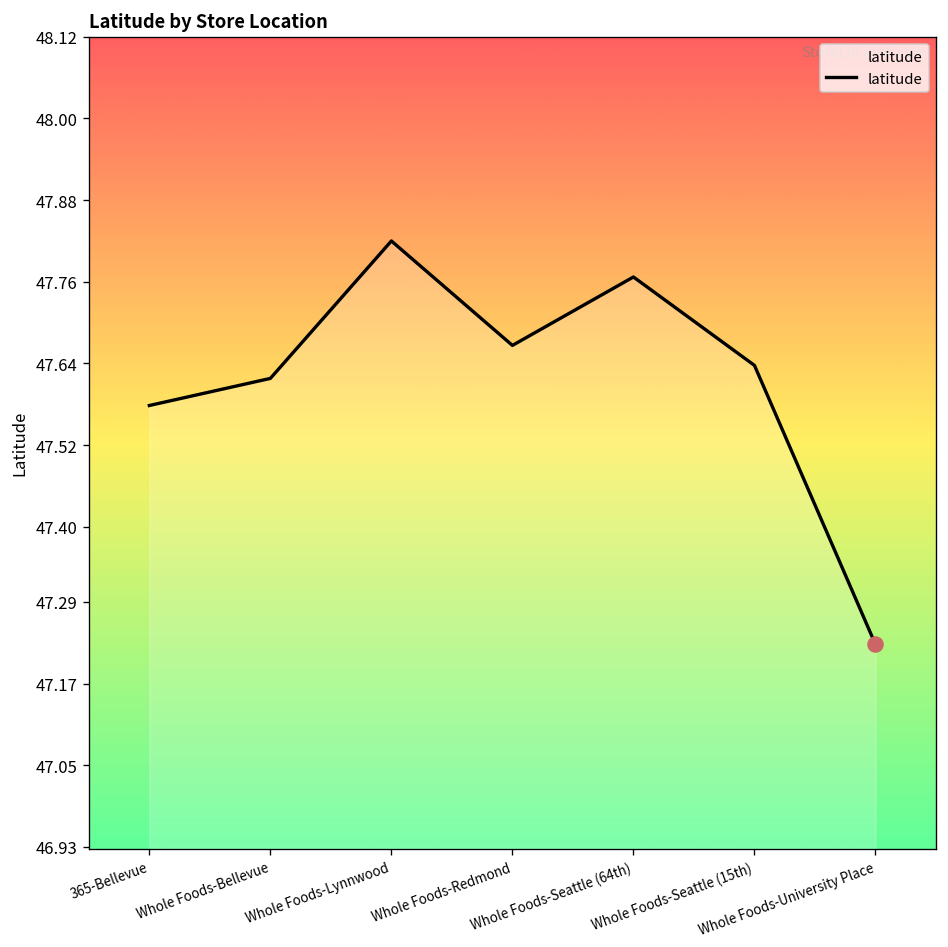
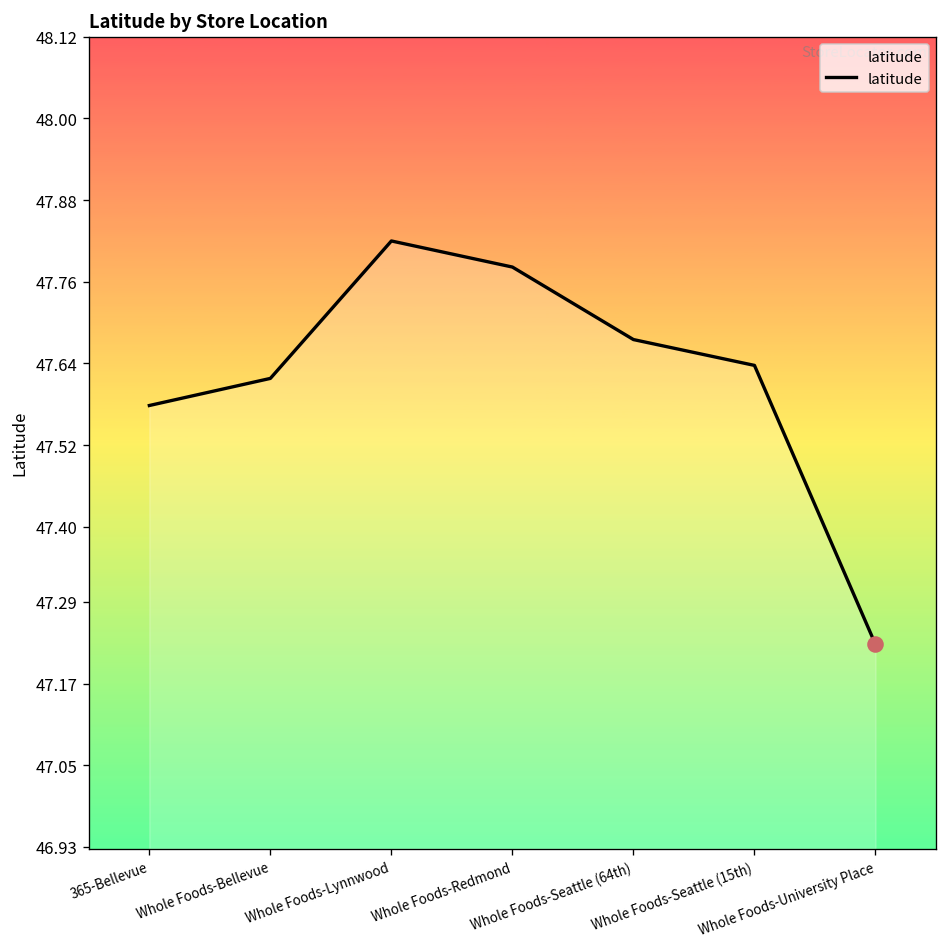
latitude, Whole Foods-Redmond: 47.67 -> 47.78
latitude, Whole Foods-Seattle (64th): 47.77 -> 47.68
